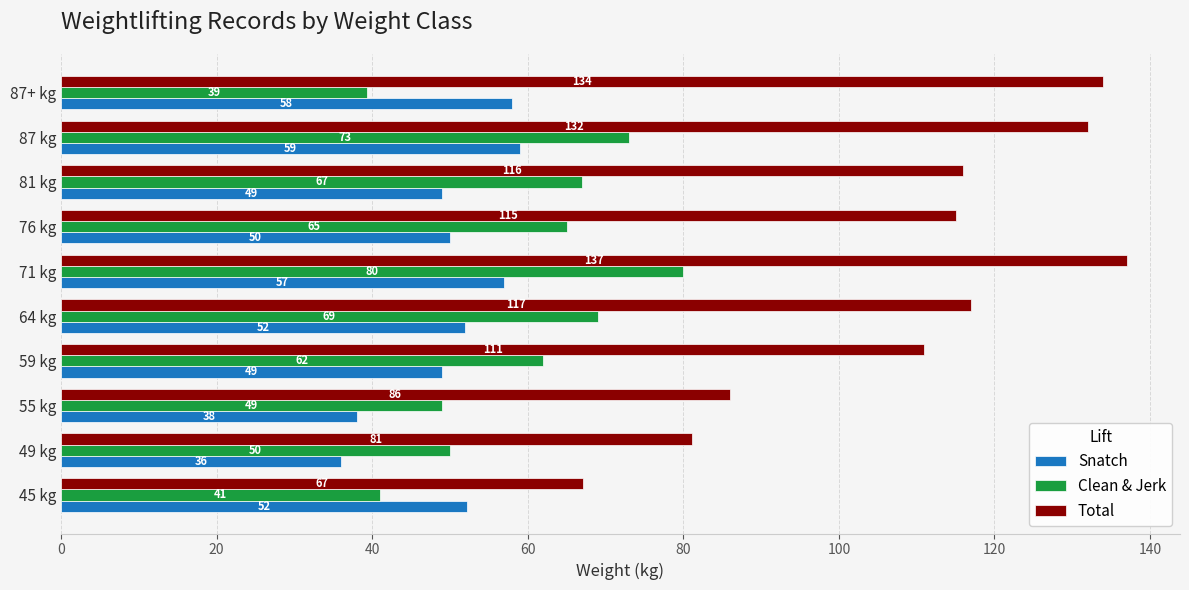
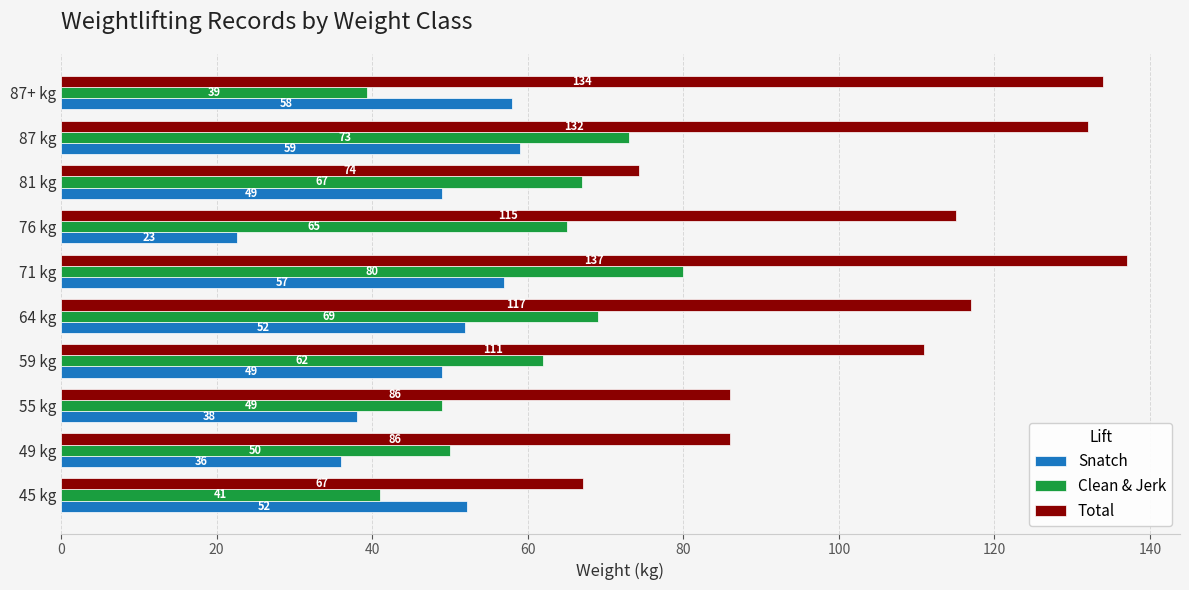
Total, 81 kg: 116 -> 74
Snatch, 76 kg: 50 -> 23
Total, 49 kg: 81 -> 86
